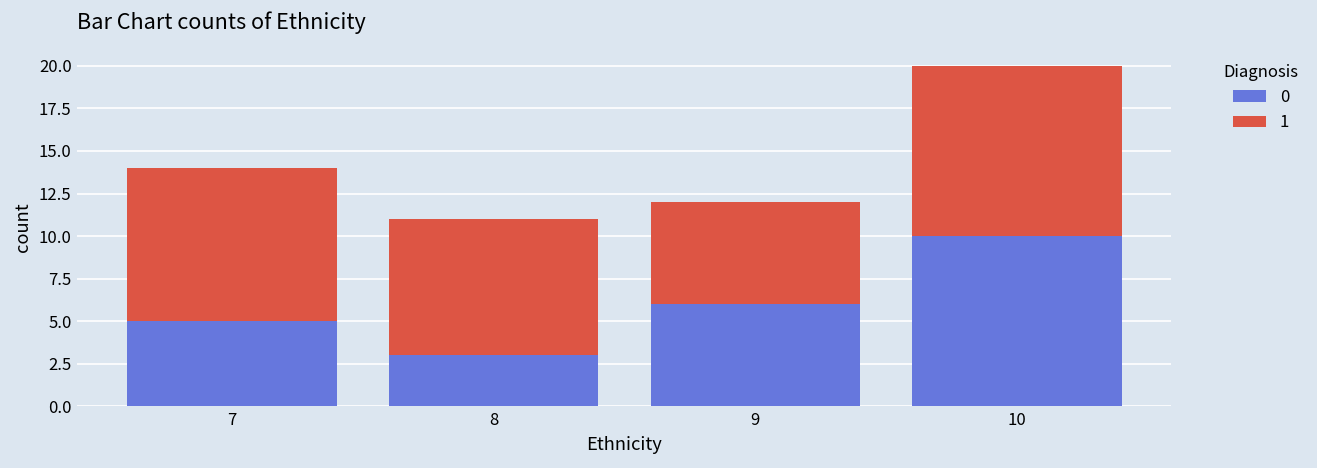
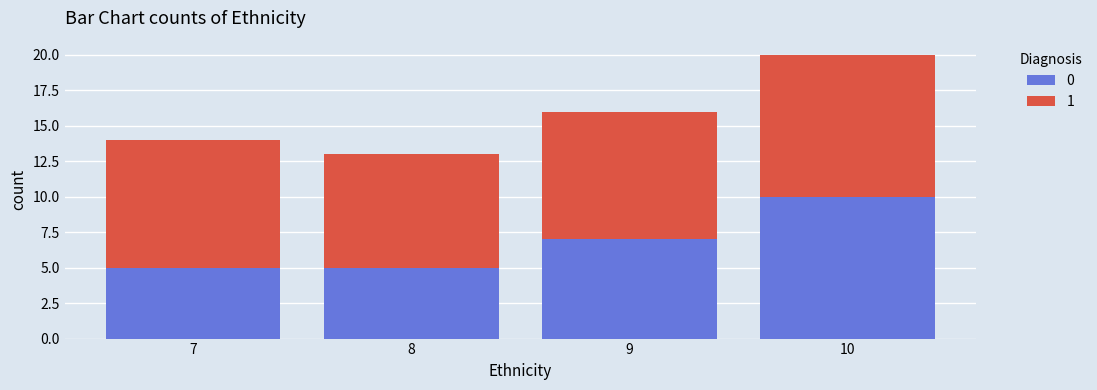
0, 8: 3 -> 5
0, 9: 6 -> 7
1, 9: 6 -> 9
